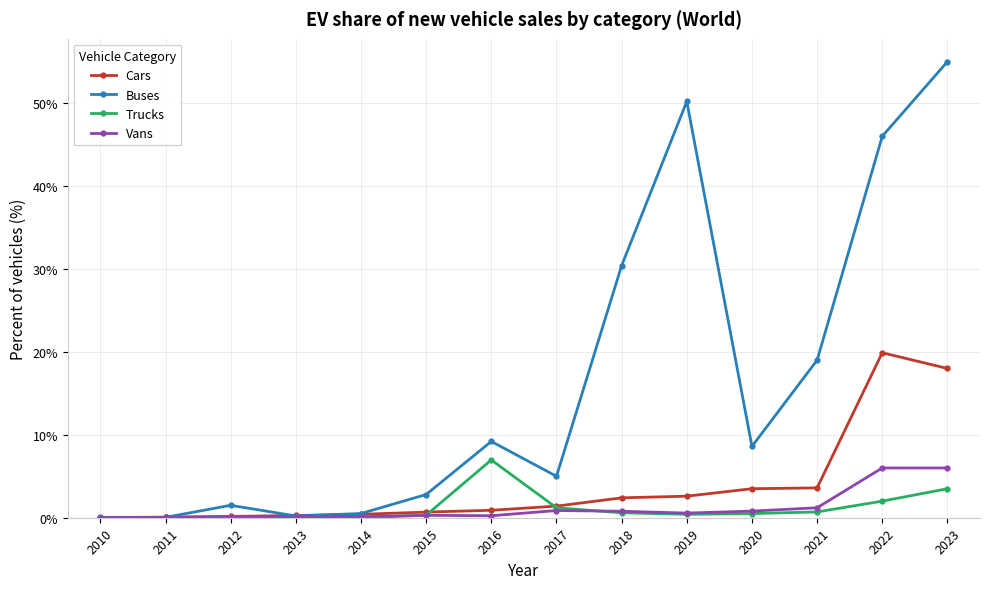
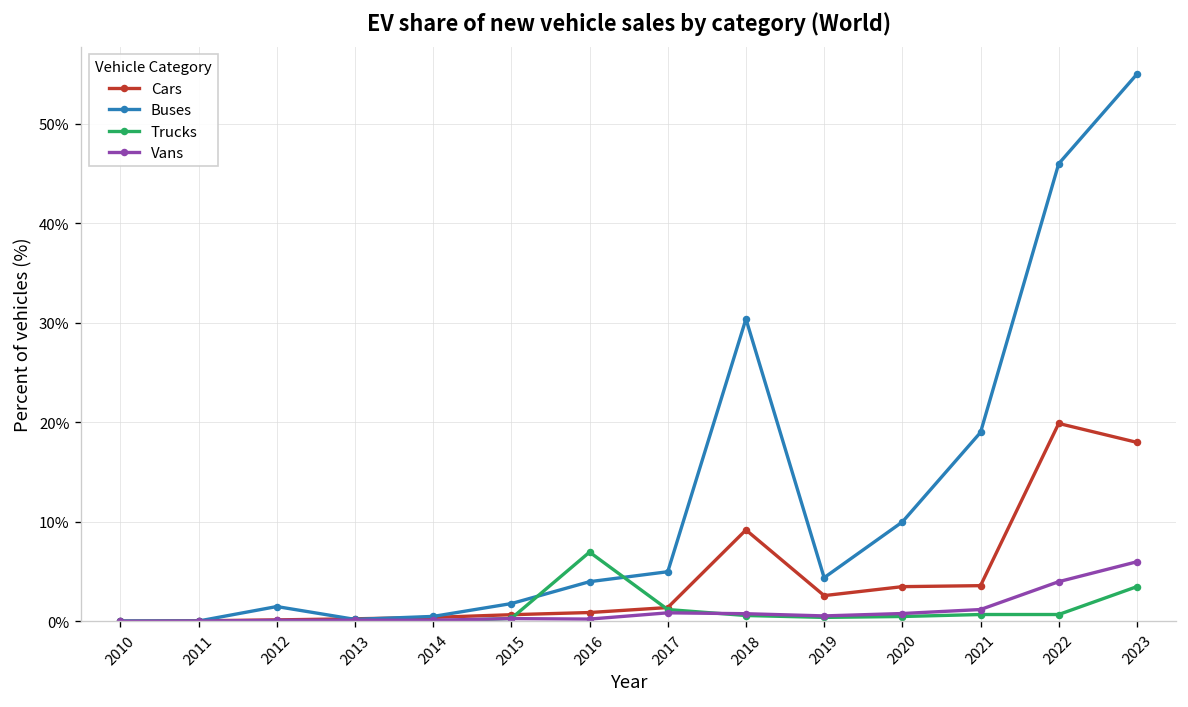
Buses, 2015: 3% -> 2%
Buses, 2016: 9% -> 4%
Cars, 2018: 2% -> 9%
Buses, 2019: 50% -> 4%
Buses, 2020: 9% -> 10%
Trucks, 2022: 2% -> 1%
Vans, 2022: 6% -> 4%
